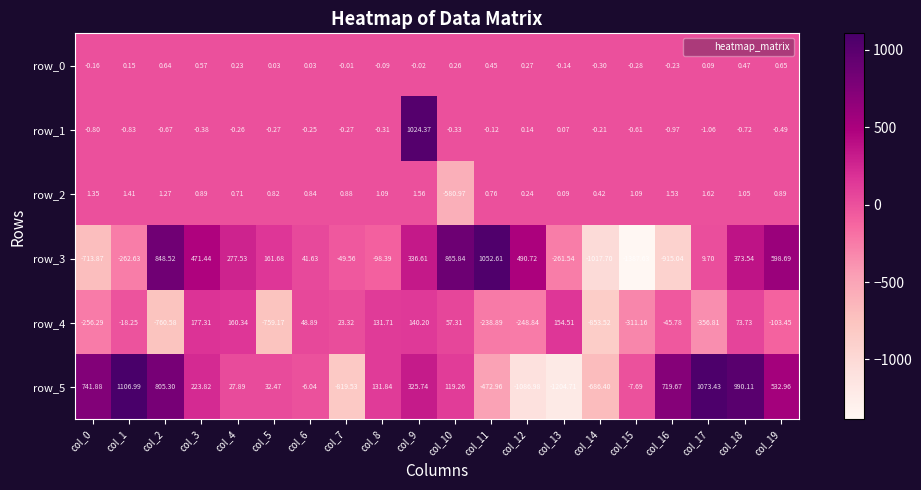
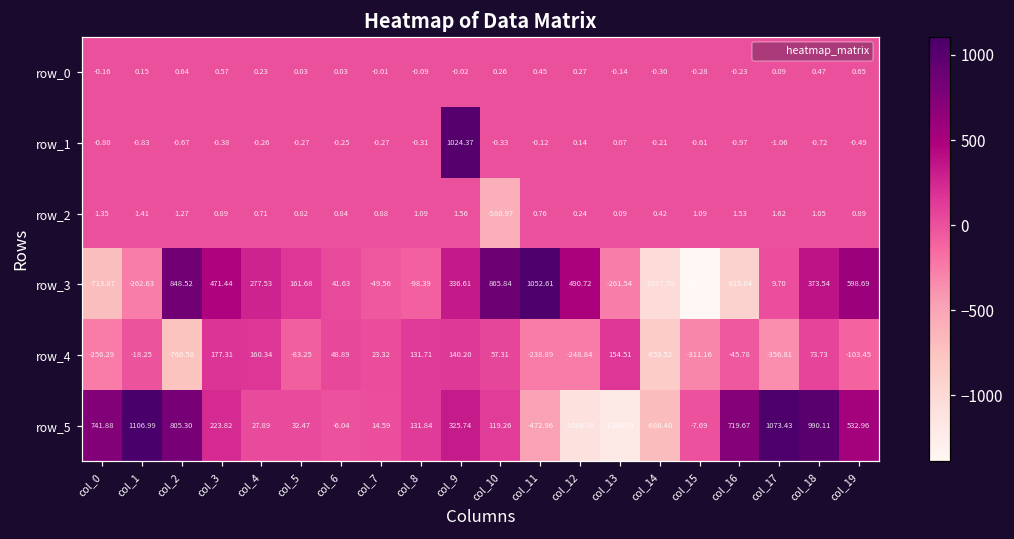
row_4, col_5: -759.17 -> -83.25
row_5, col_7: -819.53 -> 14.59
